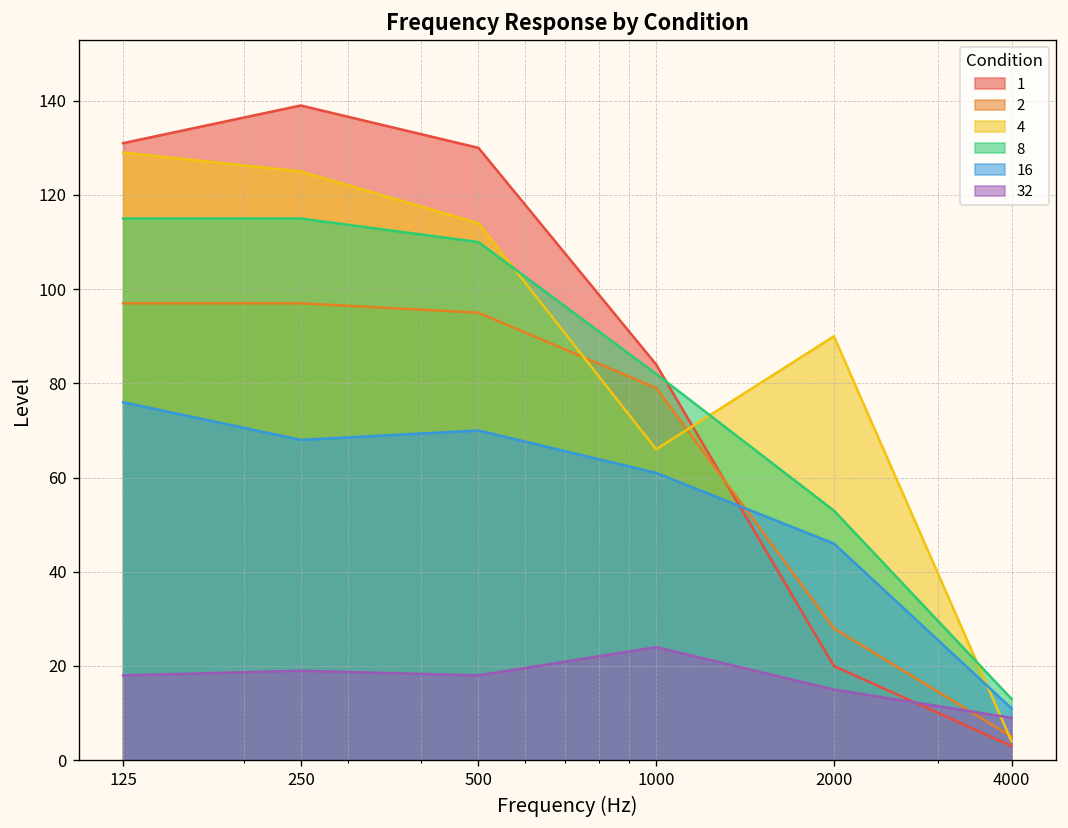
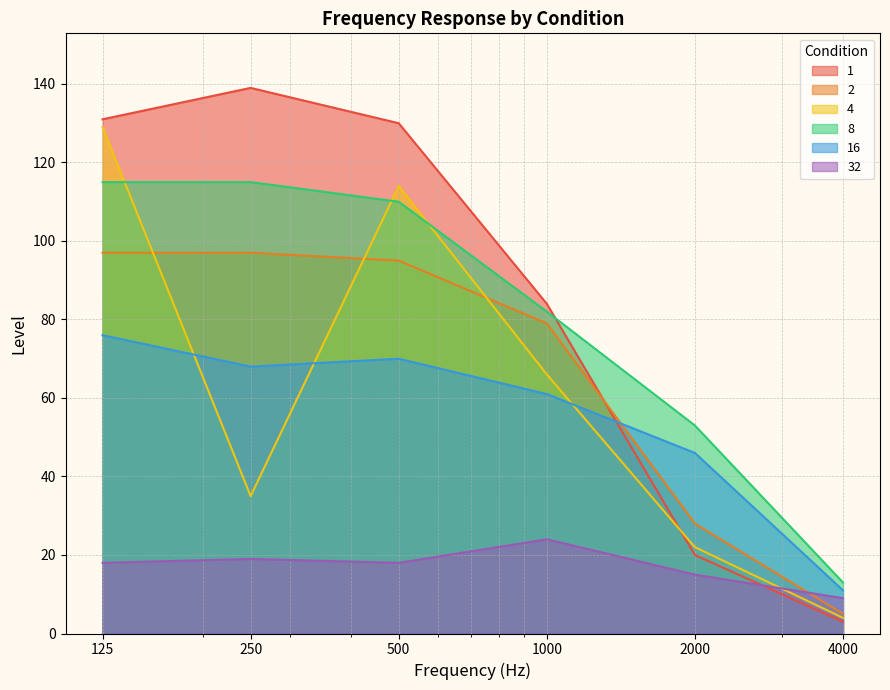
4, 250: 125 -> 35
4, 2000: 90 -> 22
